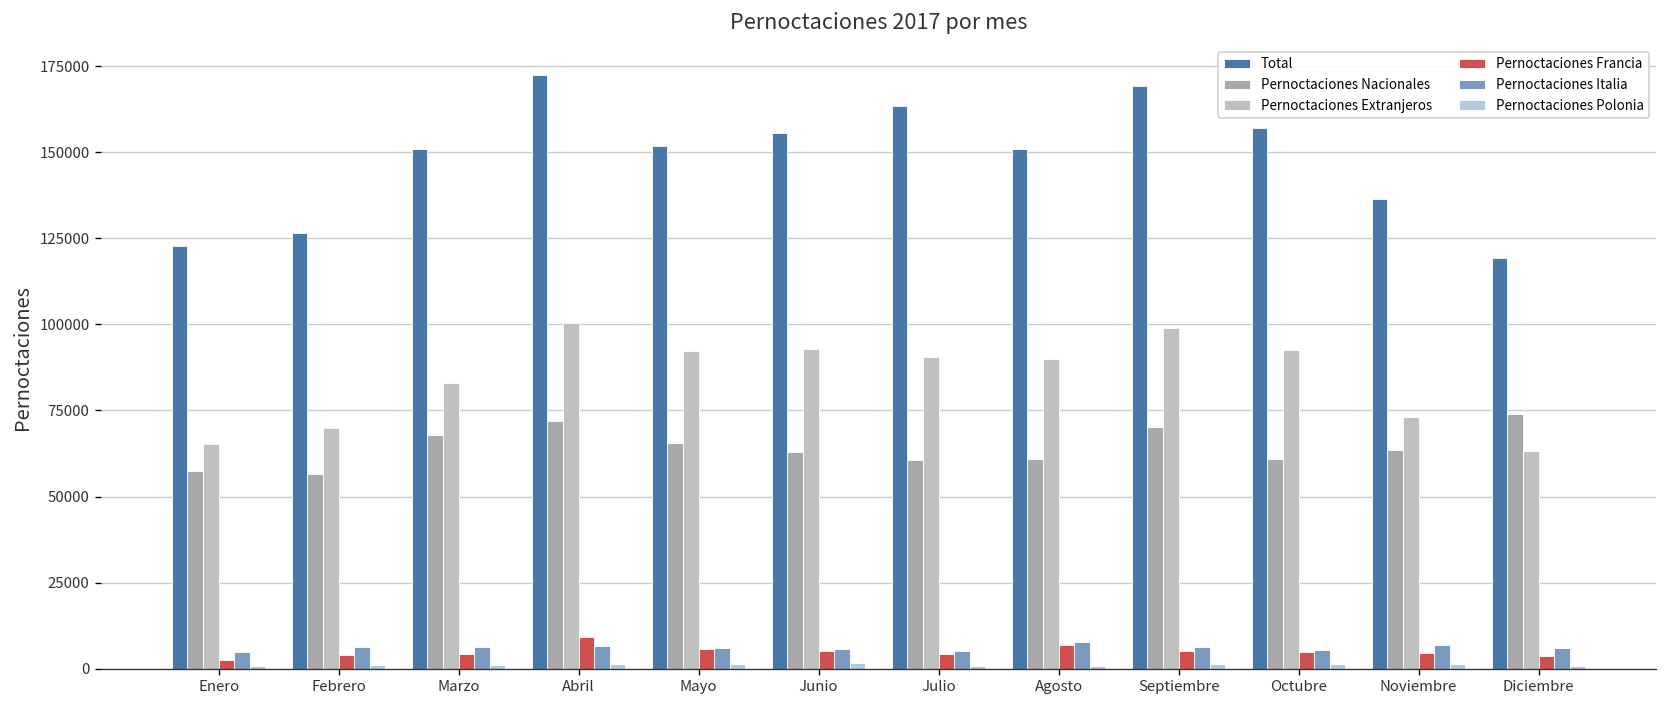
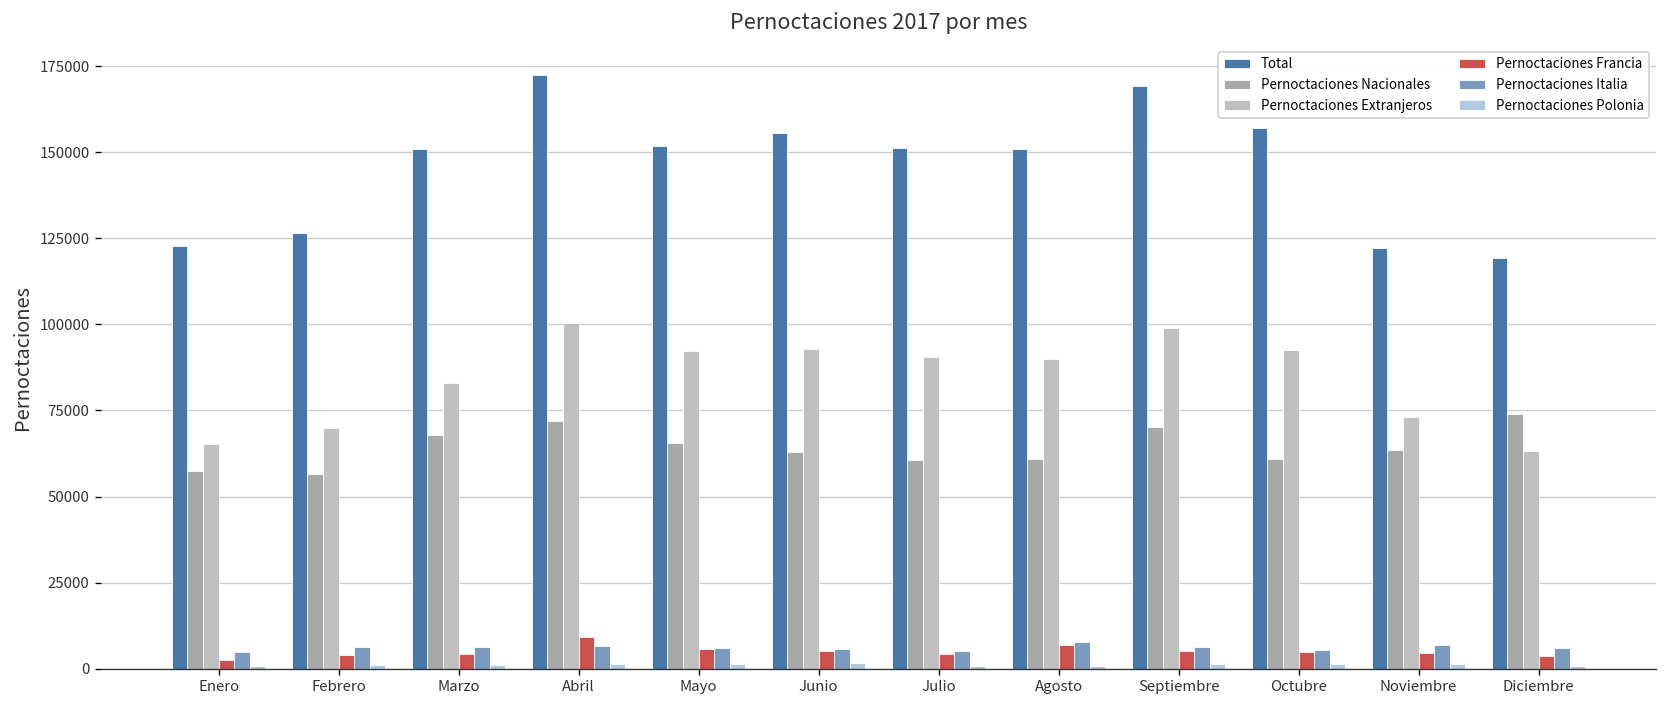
Total, Julio: 163000 -> 151000
Total, Noviembre: 136000 -> 122000
